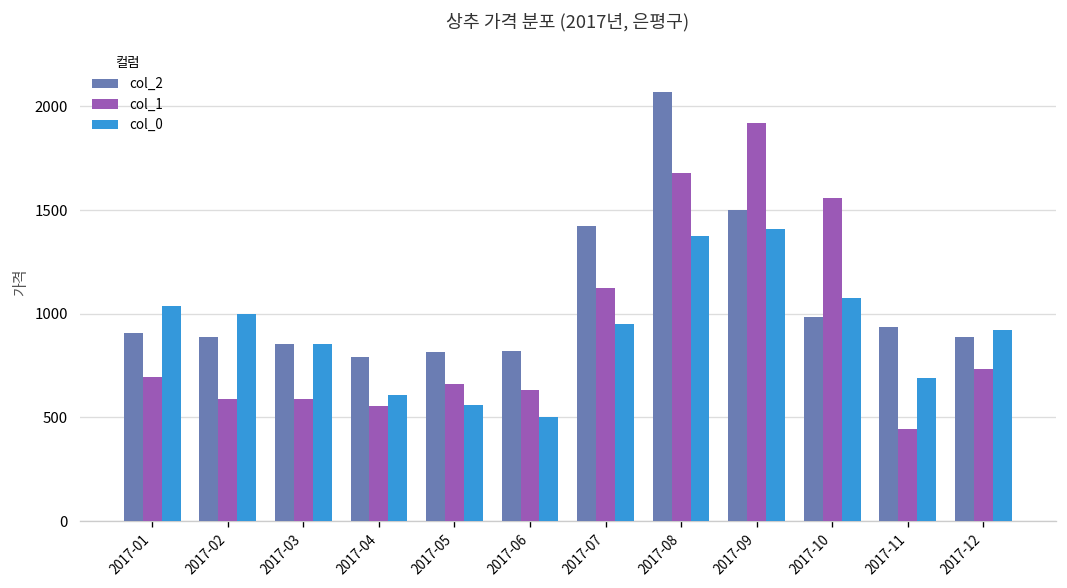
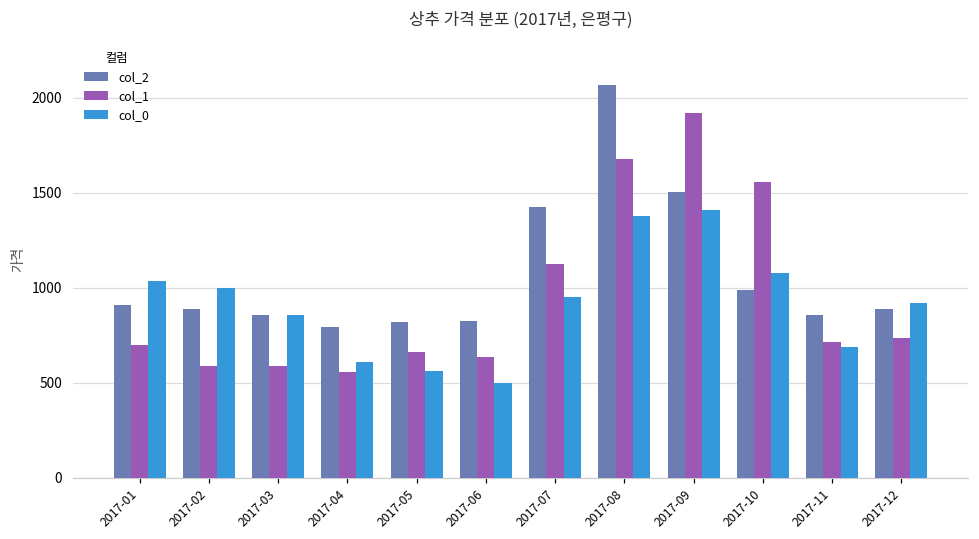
col_2, 2017-11: 940 -> 860
col_1, 2017-11: 440 -> 710
